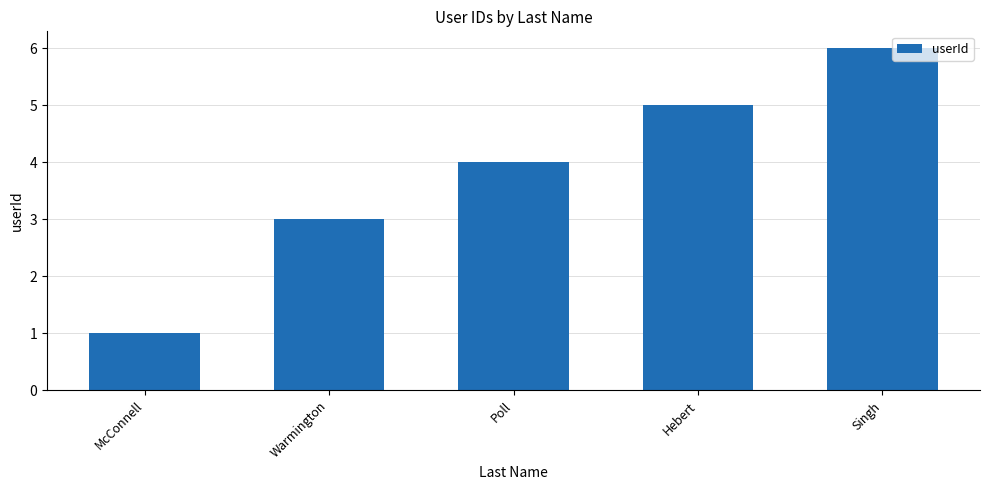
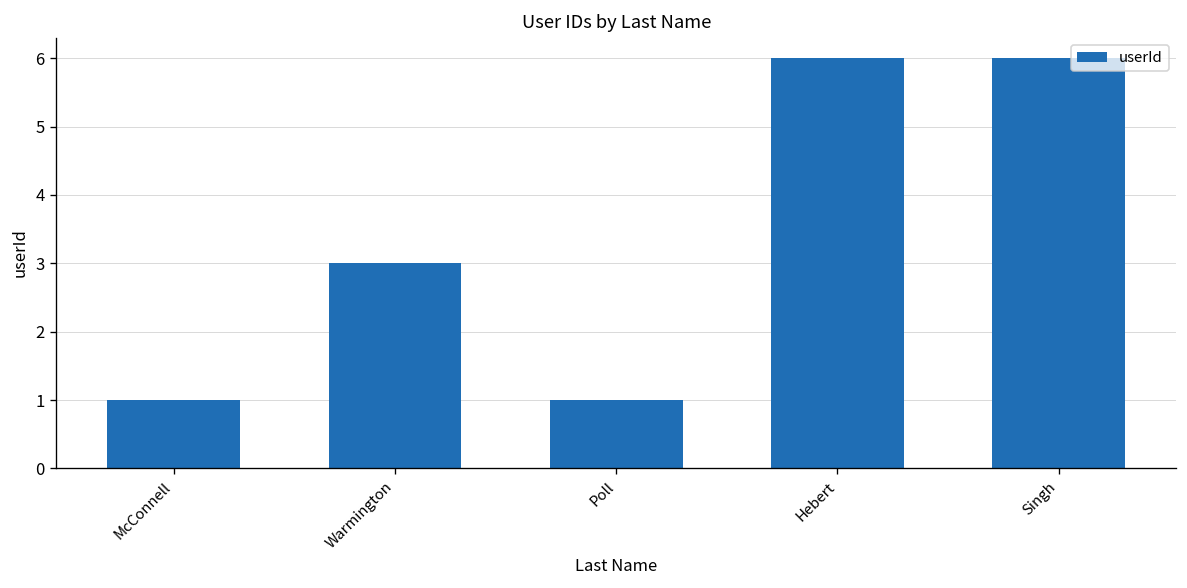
Poll: 4 -> 1
Hebert: 5 -> 6
